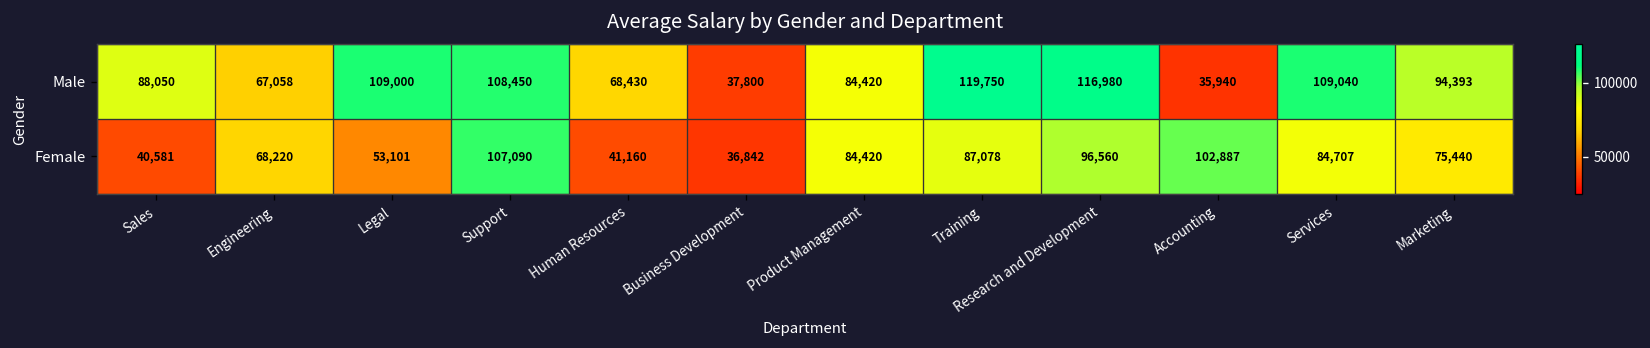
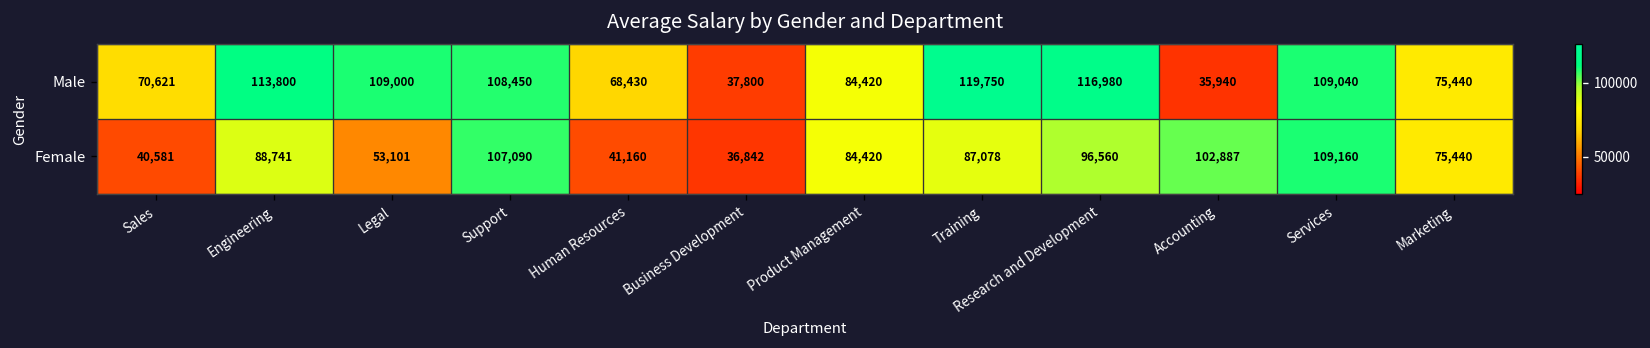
Male, Sales: 88,050 -> 70,621
Male, Engineering: 67,058 -> 113,800
Male, Marketing: 94,393 -> 75,440
Female, Engineering: 68,220 -> 88,741
Female, Services: 84,707 -> 109,160
